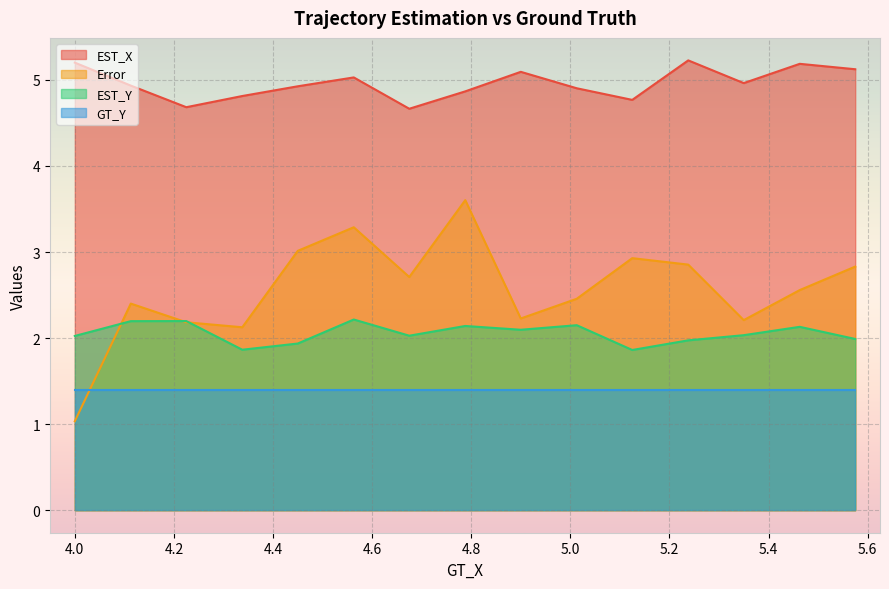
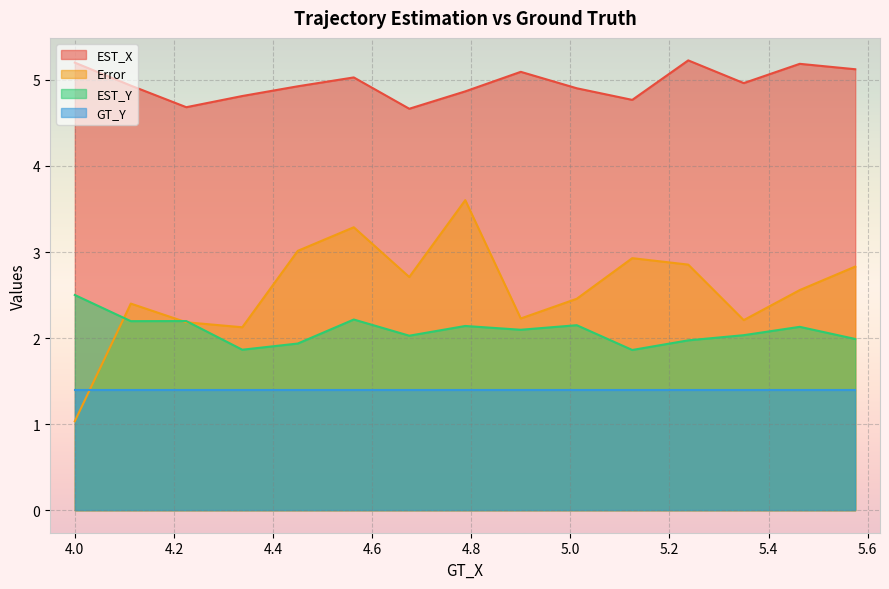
EST_Y, 4.0: 2.0 -> 2.5
